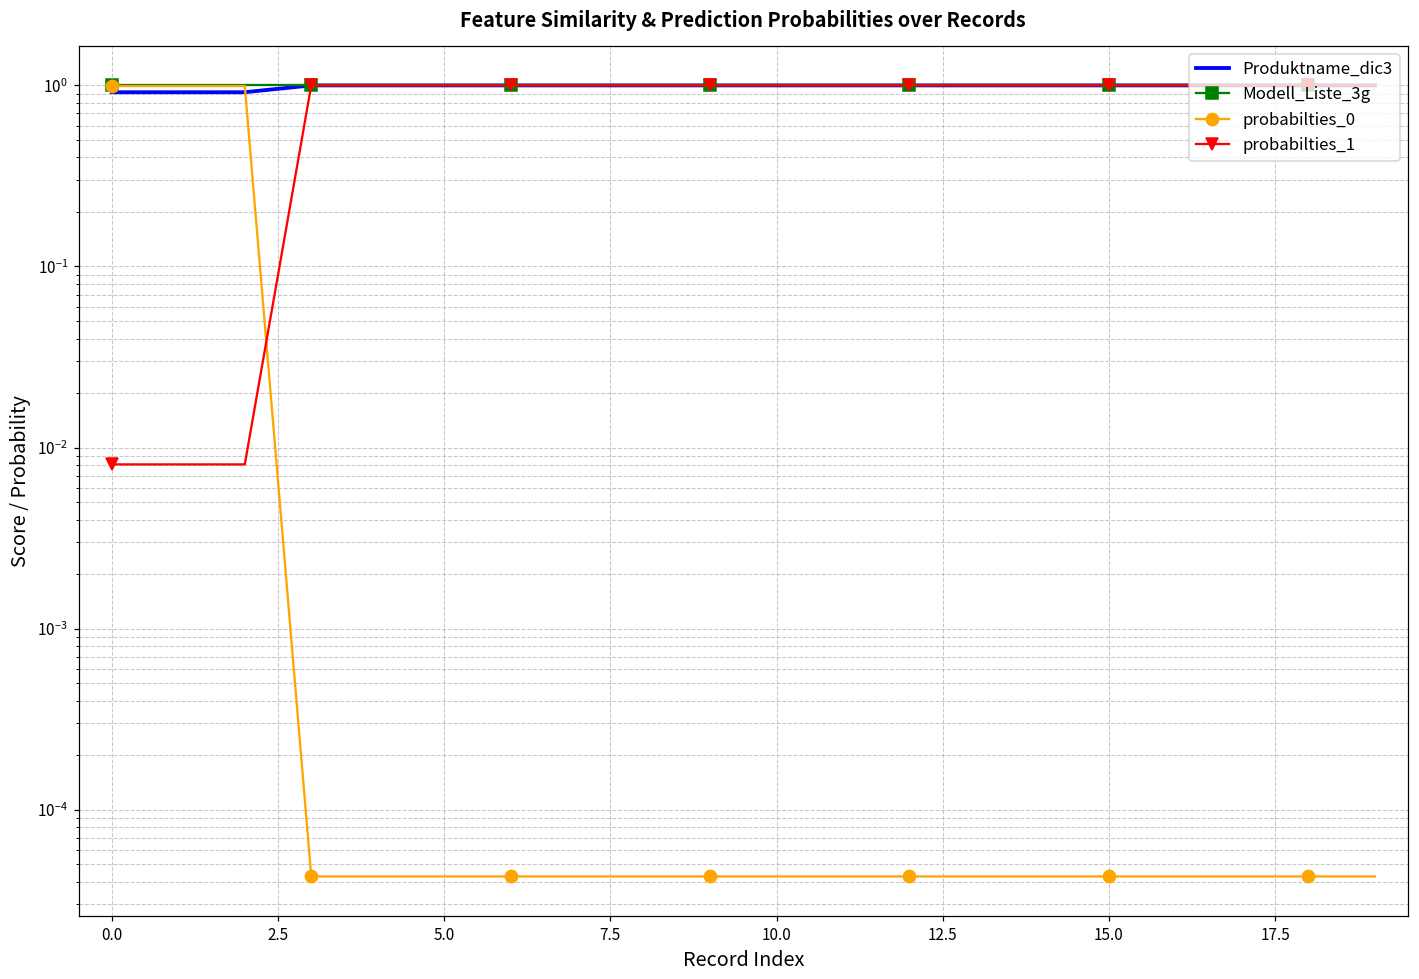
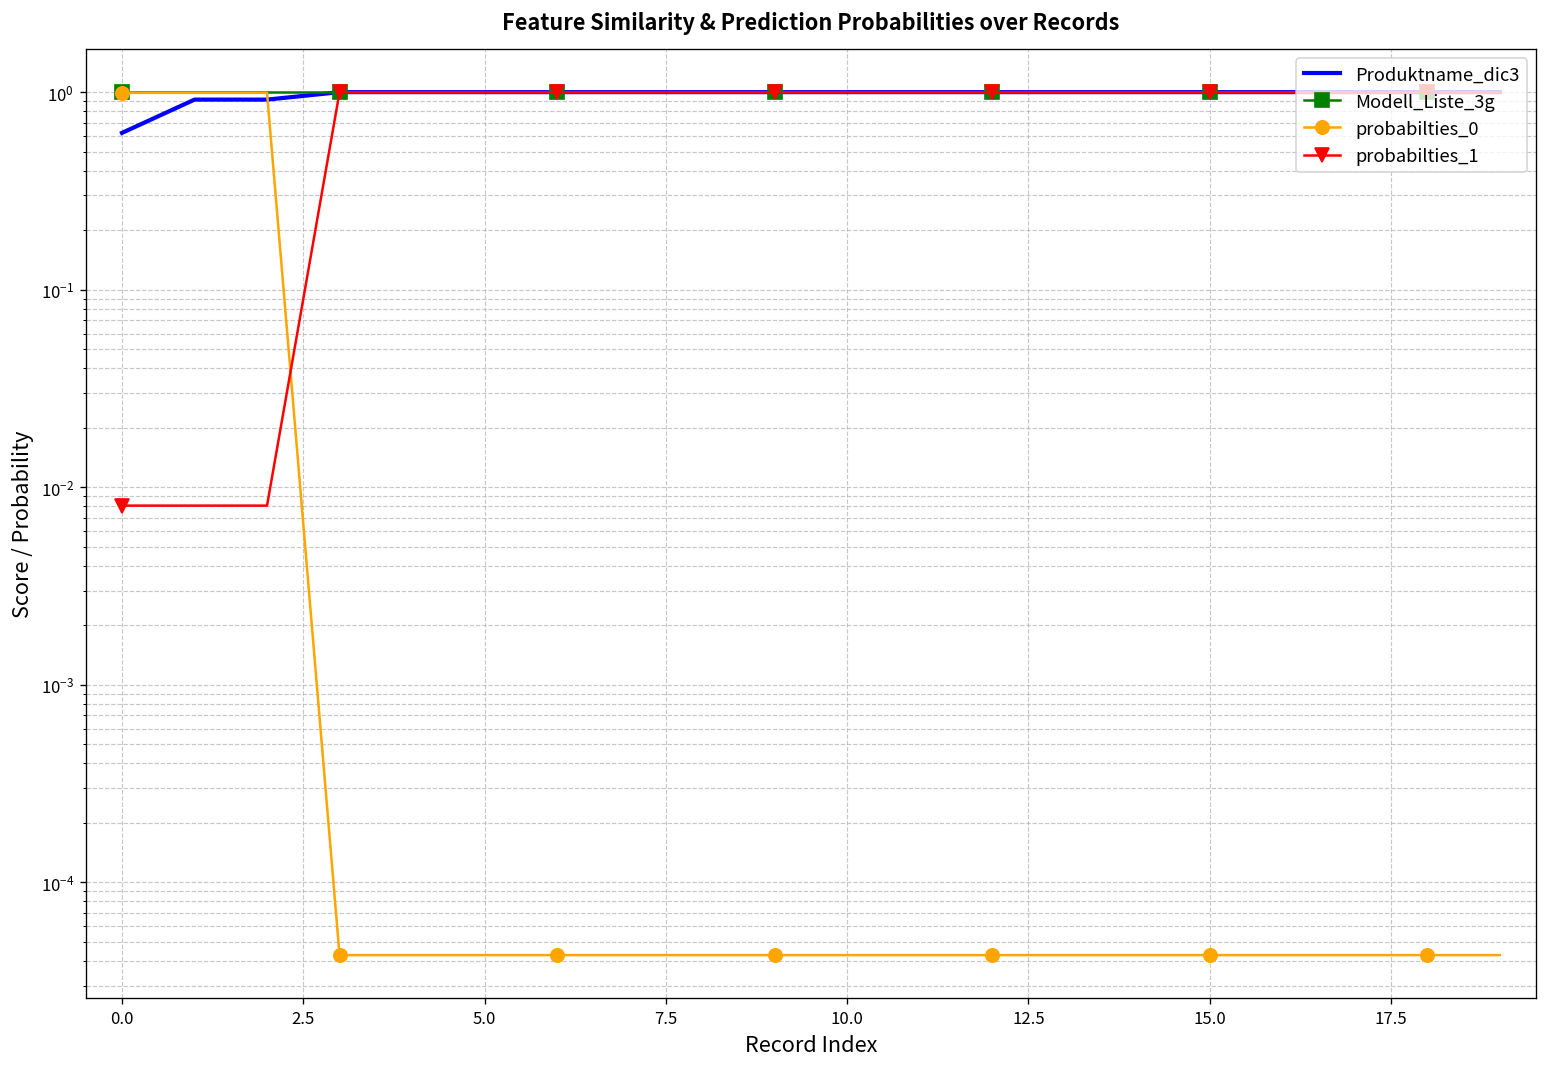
Produktname_dic3, 0.0: 0.9 -> 0.62
